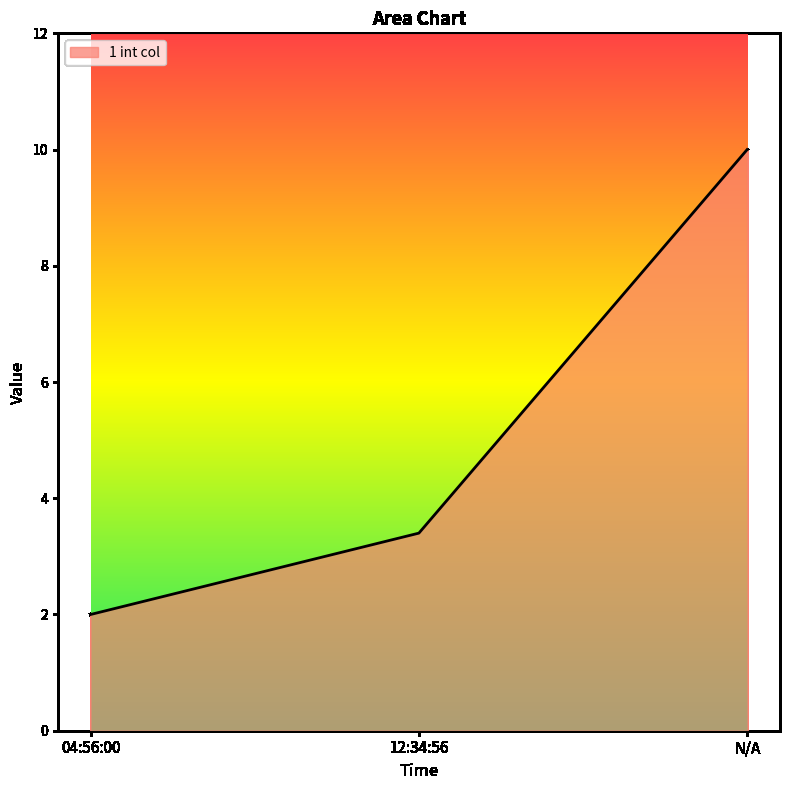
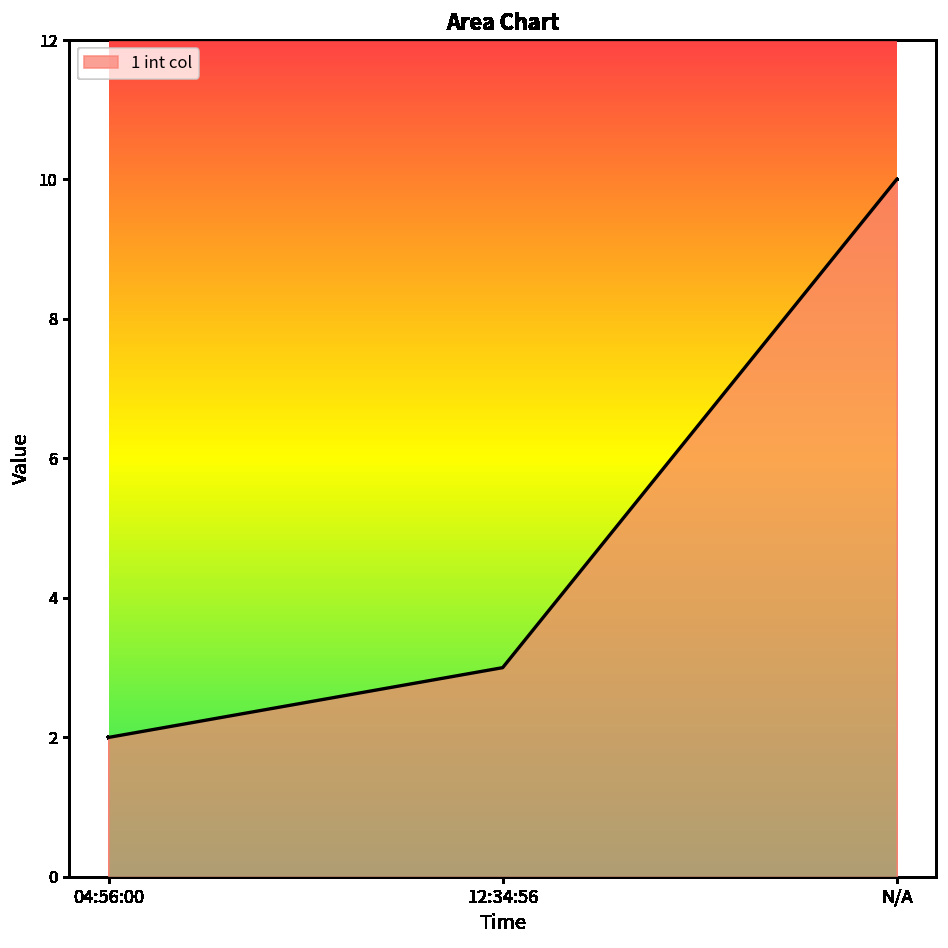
12:34:56: 3.4 -> 3.0
